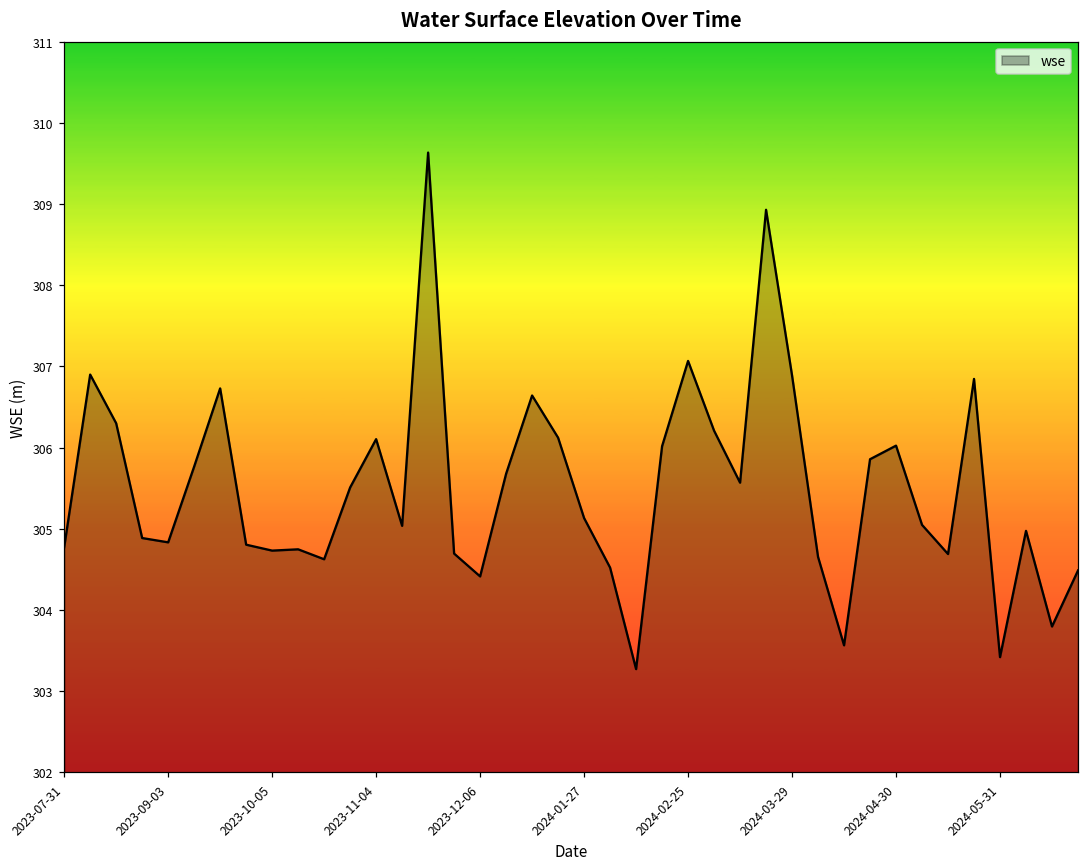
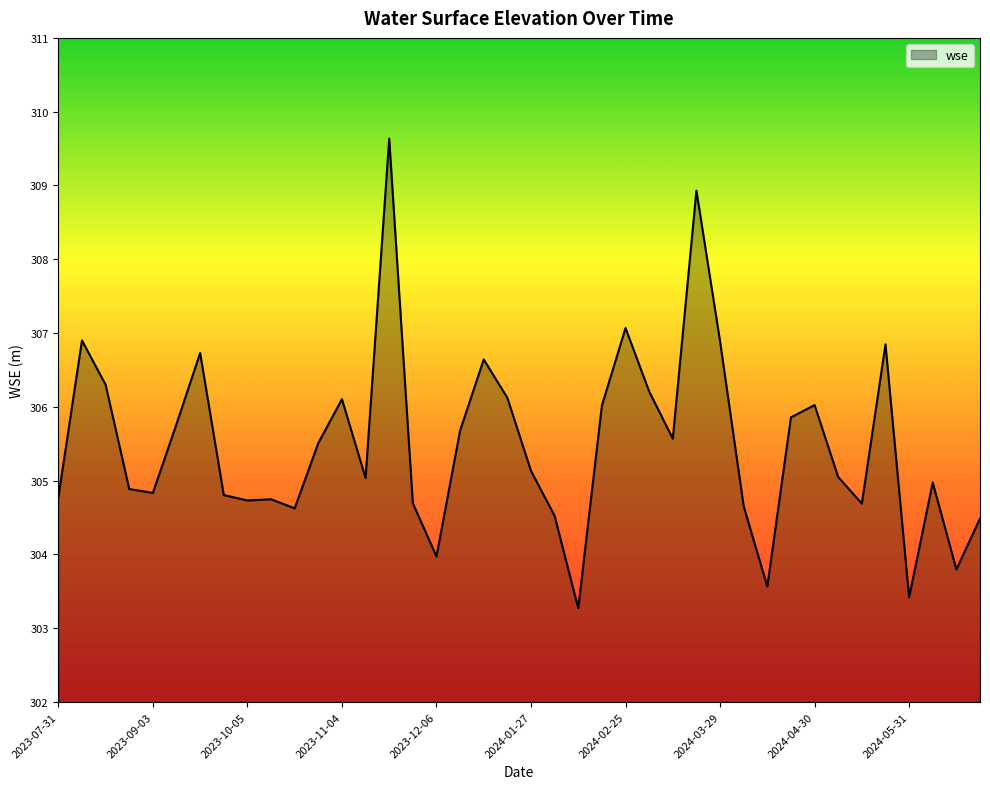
2023-12-06: 304.4 -> 304.0
